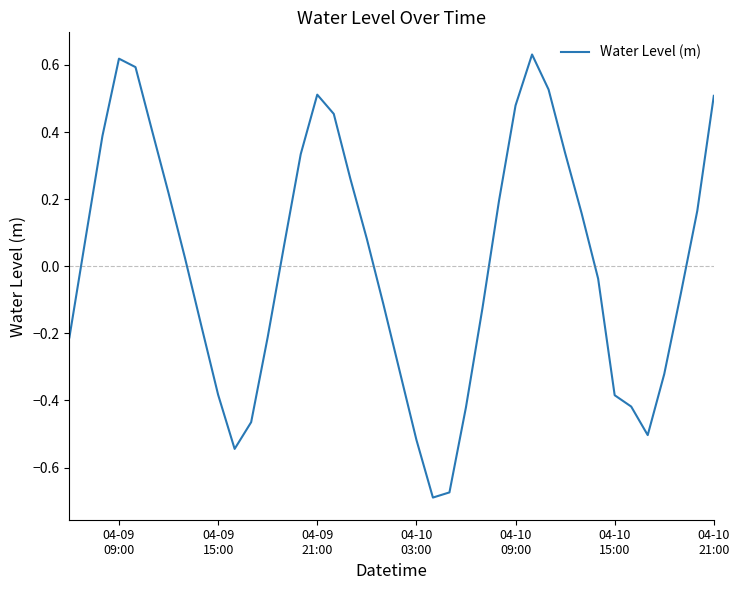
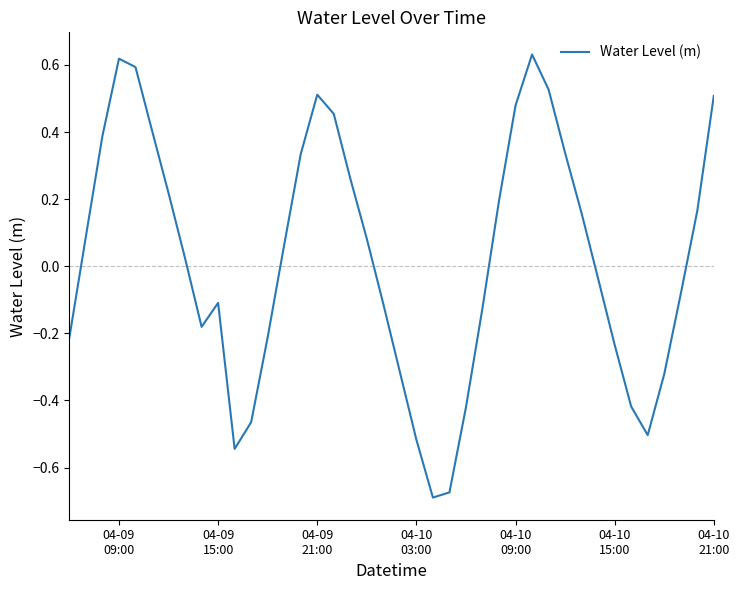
04-09 15:00: -0.38 -> -0.11
04-10 15:00: -0.38 -> -0.23
